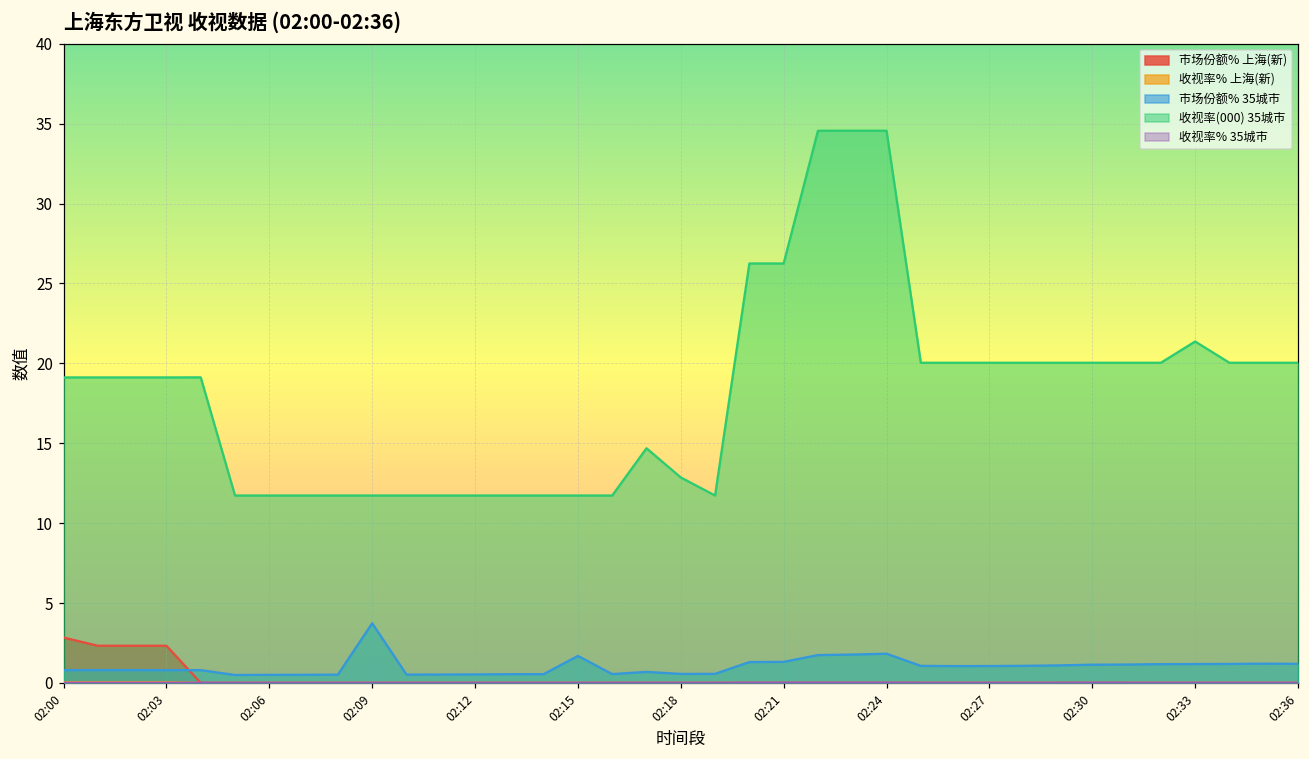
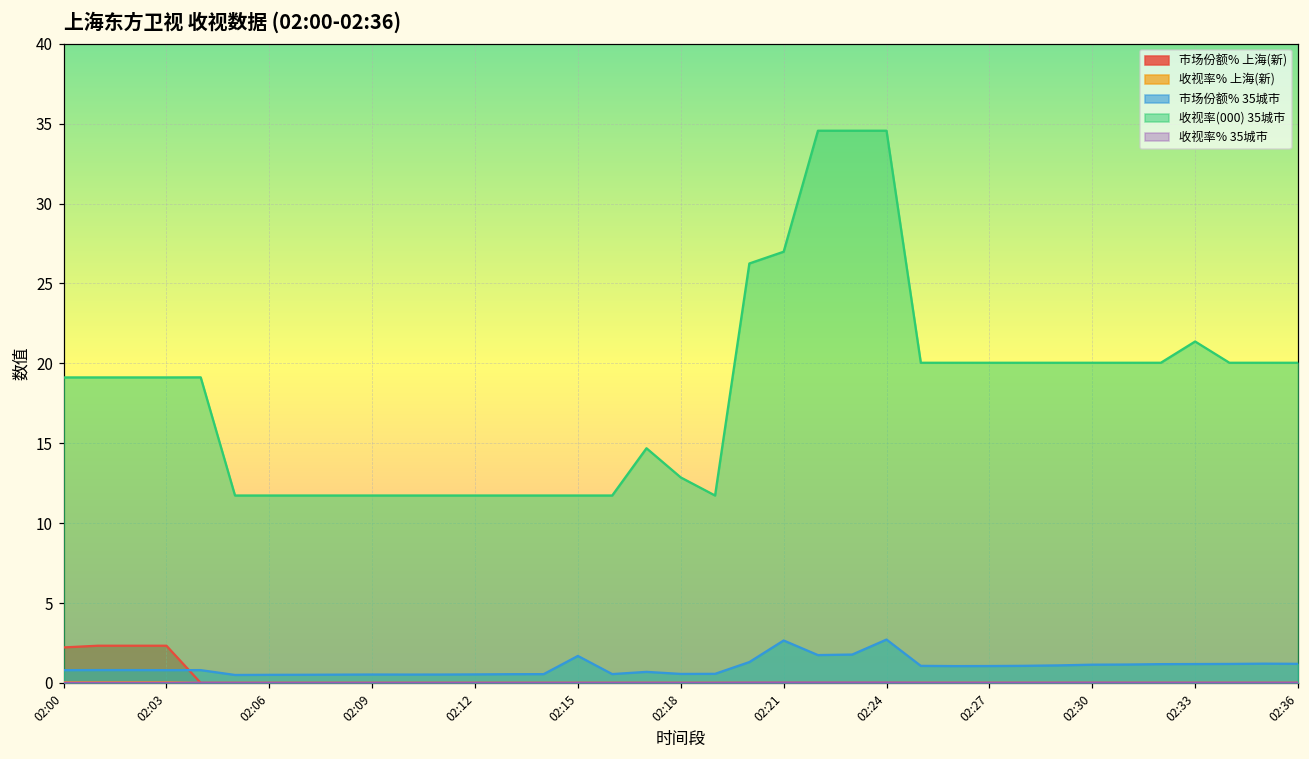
上海东方卫视 收视数据 (02:00-02:36), 市场份额% 上海(新), 02:00: 2.8 -> 2.2
上海东方卫视 收视数据 (02:00-02:36), 市场份额% 35城市, 02:09: 3.7 -> 0.5
上海东方卫视 收视数据 (02:00-02:36), 市场份额% 35城市, 02:21: 1.3 -> 2.7
上海东方卫视 收视数据 (02:00-02:36), 收视率(000) 35城市, 02:21: 26.2 -> 27.0
上海东方卫视 收视数据 (02:00-02:36), 市场份额% 35城市, 02:24: 1.8 -> 2.7
